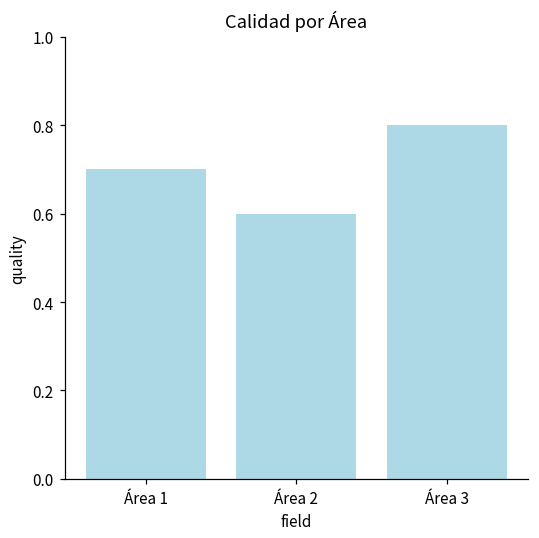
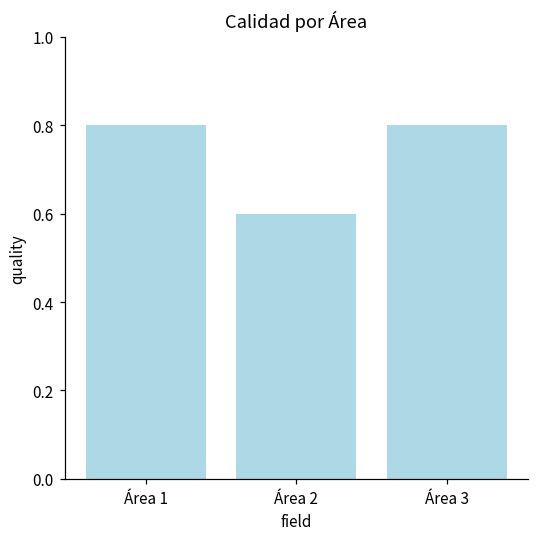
Área 1: 0.7 -> 0.8
